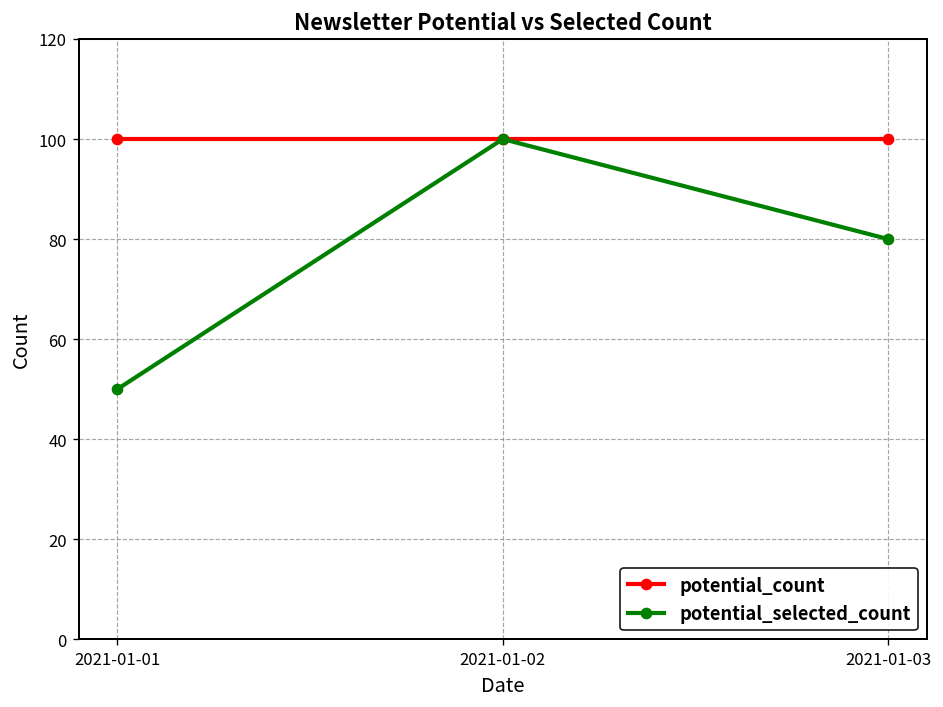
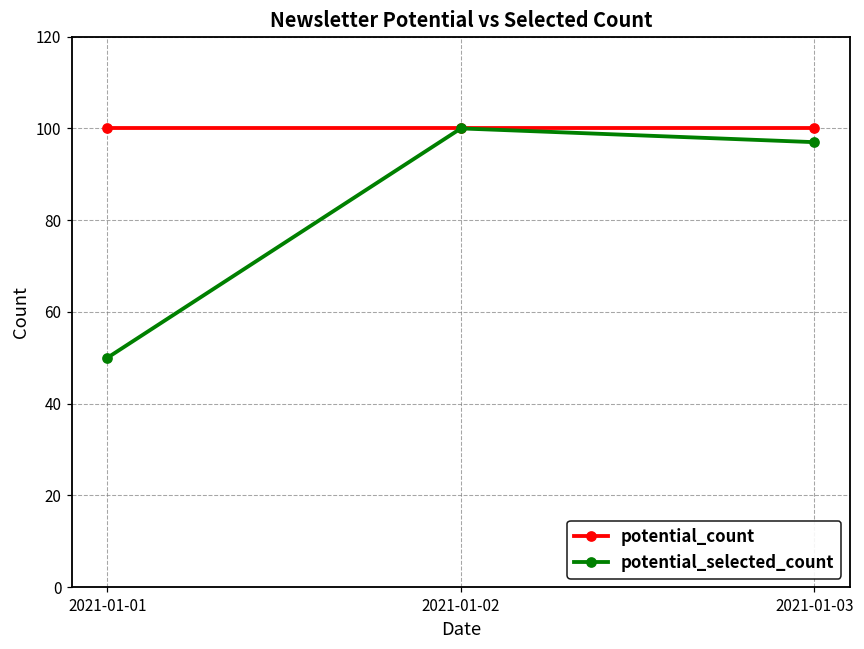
potential_selected_count, 2021-01-03: 80 -> 97
